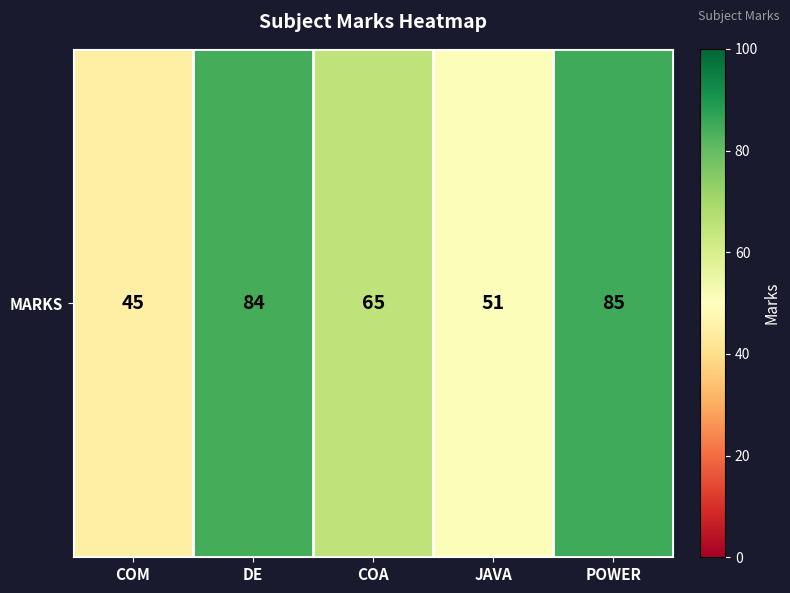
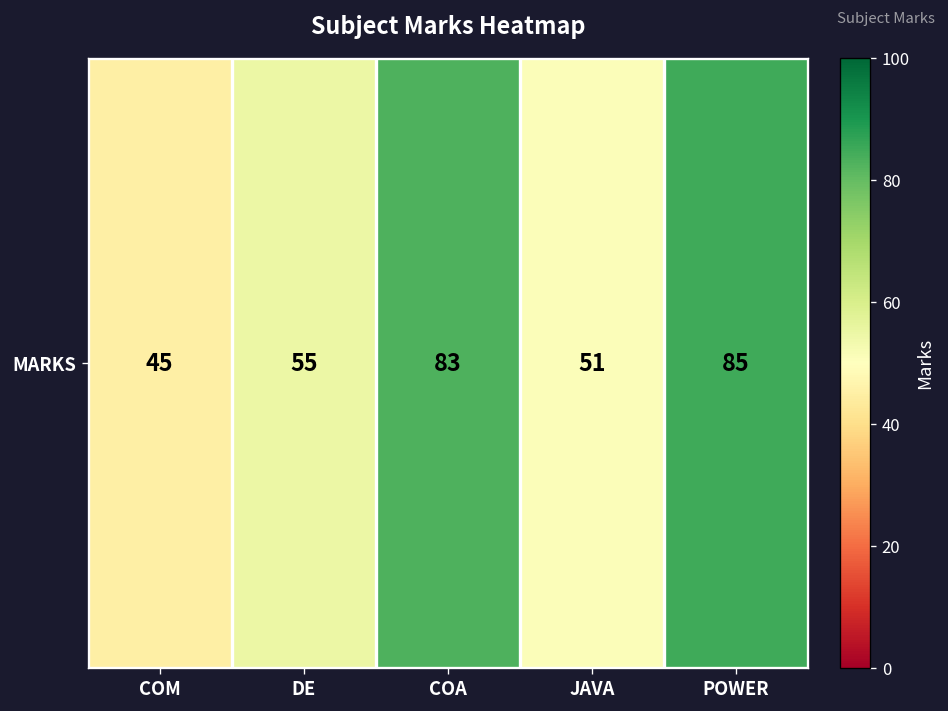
MARKS, DE: 84 -> 55
MARKS, COA: 65 -> 83
